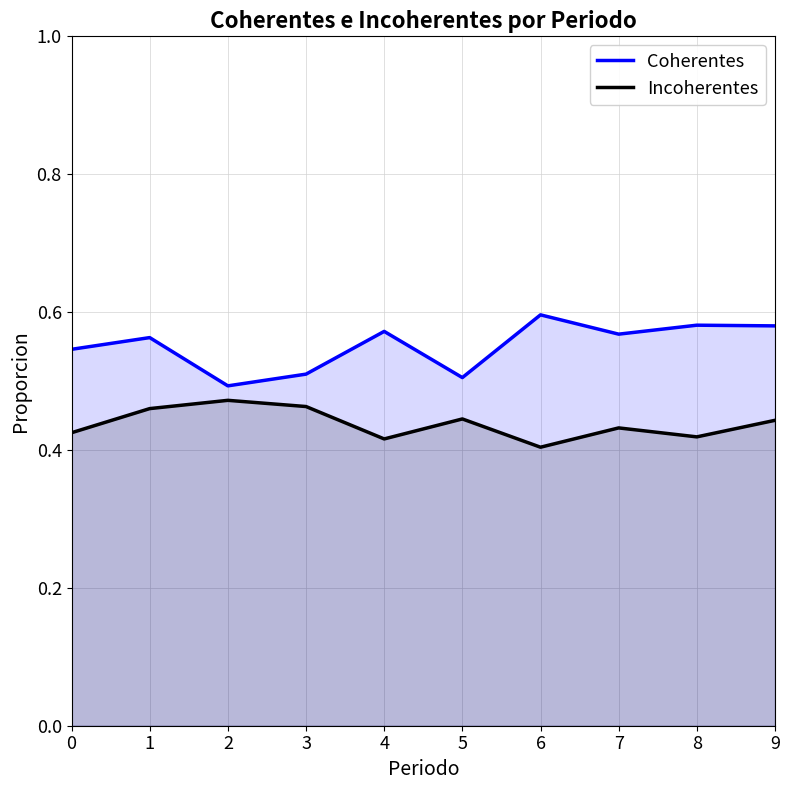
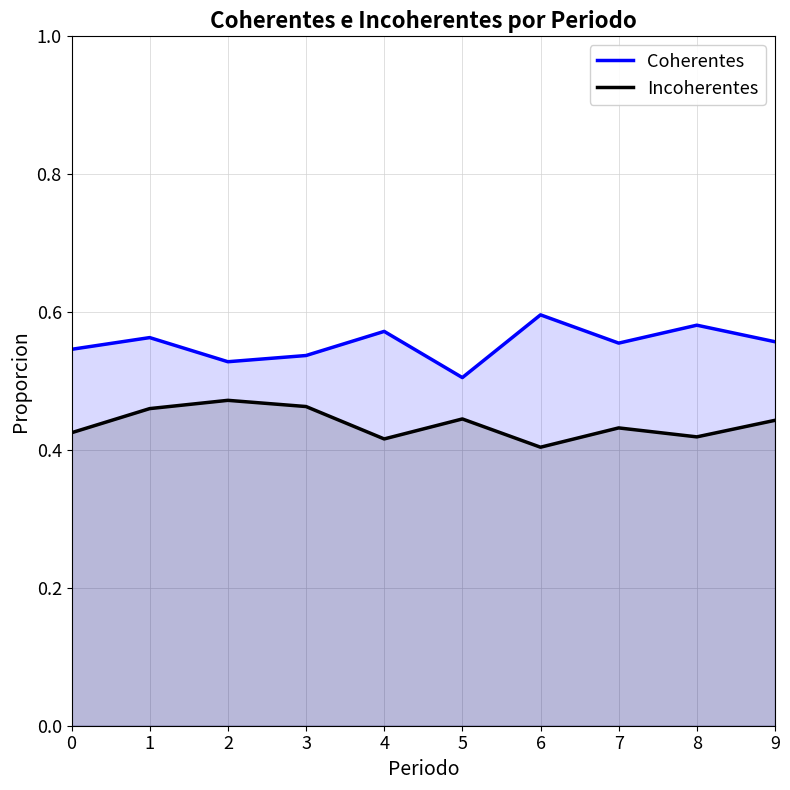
Coherentes, 2: 0.49 -> 0.53
Coherentes, 3: 0.51 -> 0.54
Coherentes, 7: 0.57 -> 0.56
Coherentes, 9: 0.58 -> 0.56
